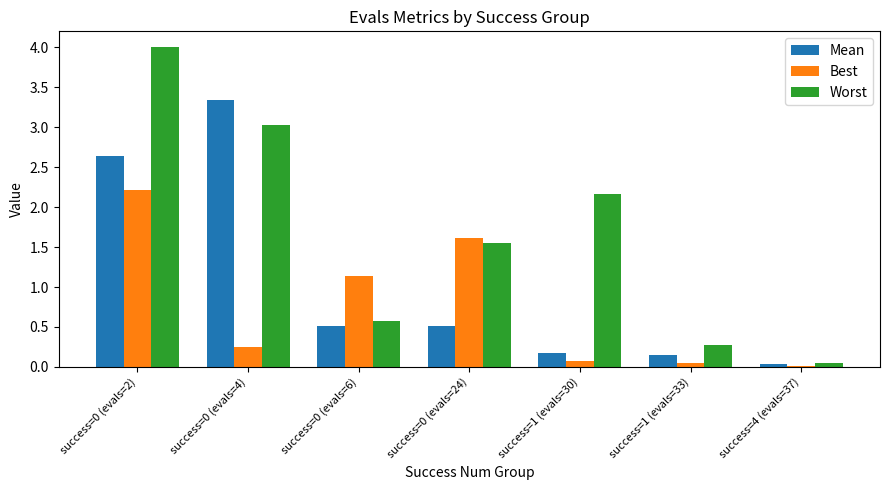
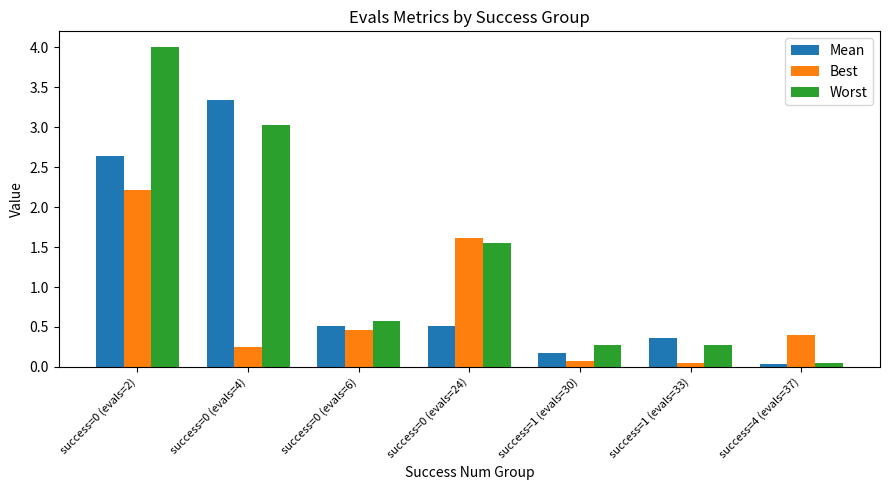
Best, success=0 (evals=6): 1.1 -> 0.5
Worst, success=1 (evals=30): 2.2 -> 0.3
Mean, success=1 (evals=33): 0.2 -> 0.4
Best, success=4 (evals=37): 0.0 -> 0.4
